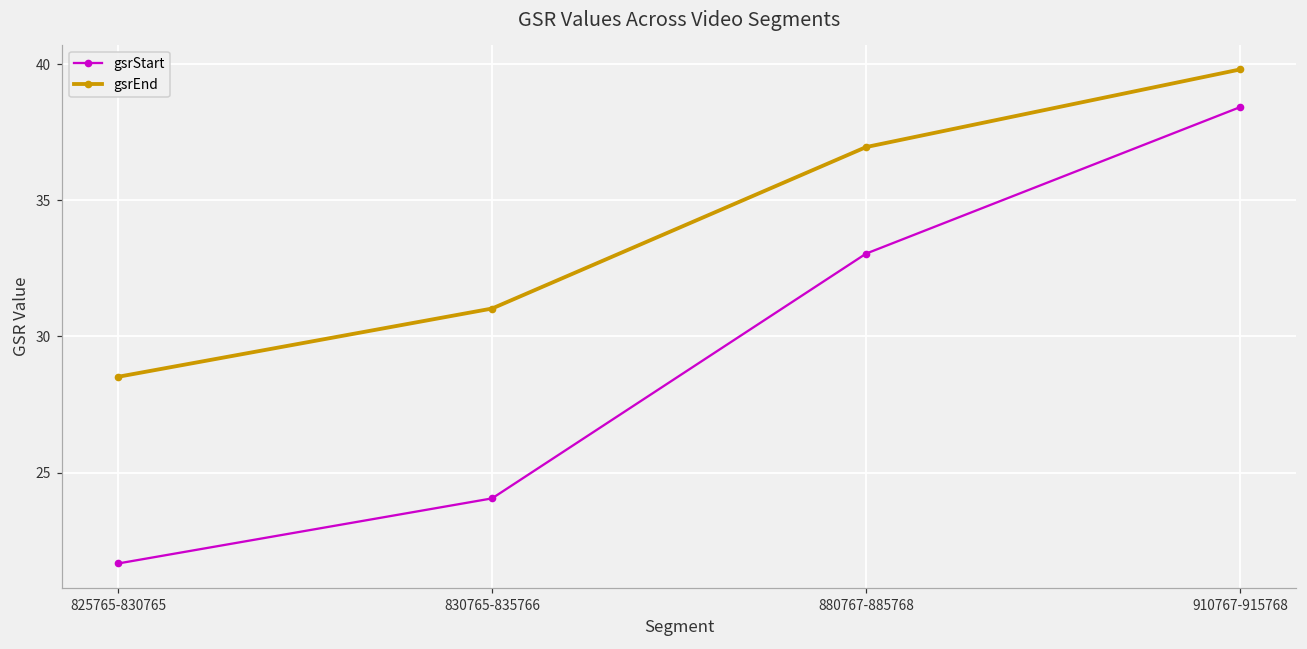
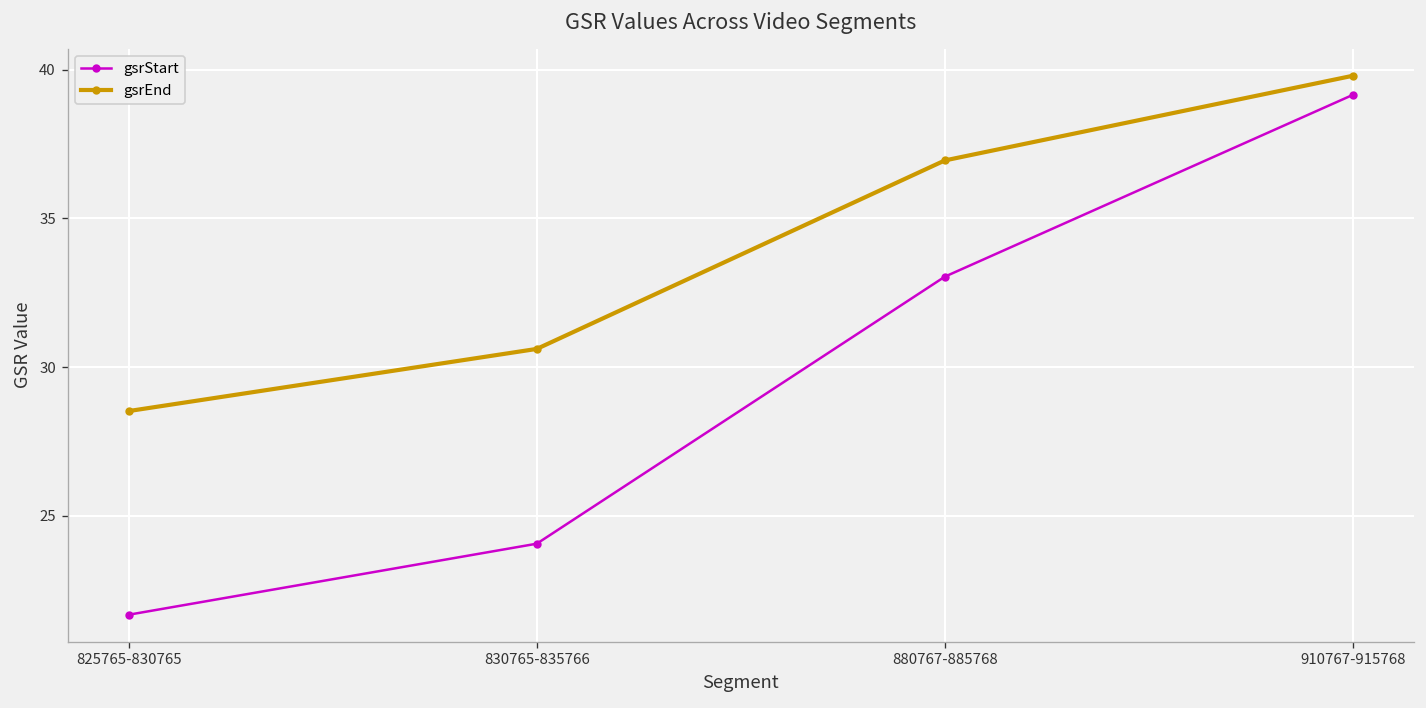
gsrEnd, 830765-835766: 31.0 -> 30.6
gsrStart, 910767-915768: 38.4 -> 39.2
